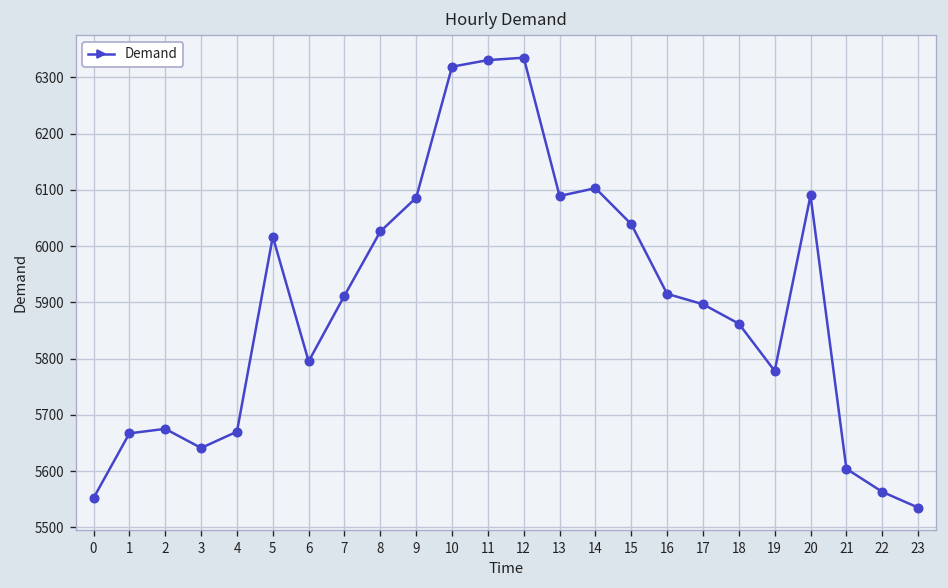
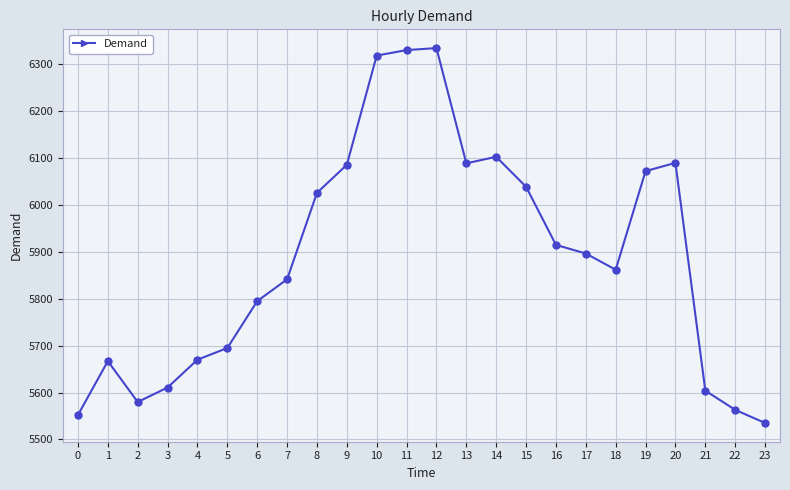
2: 5680 -> 5580
3: 5640 -> 5610
5: 6020 -> 5700
7: 5910 -> 5840
19: 5780 -> 6070
